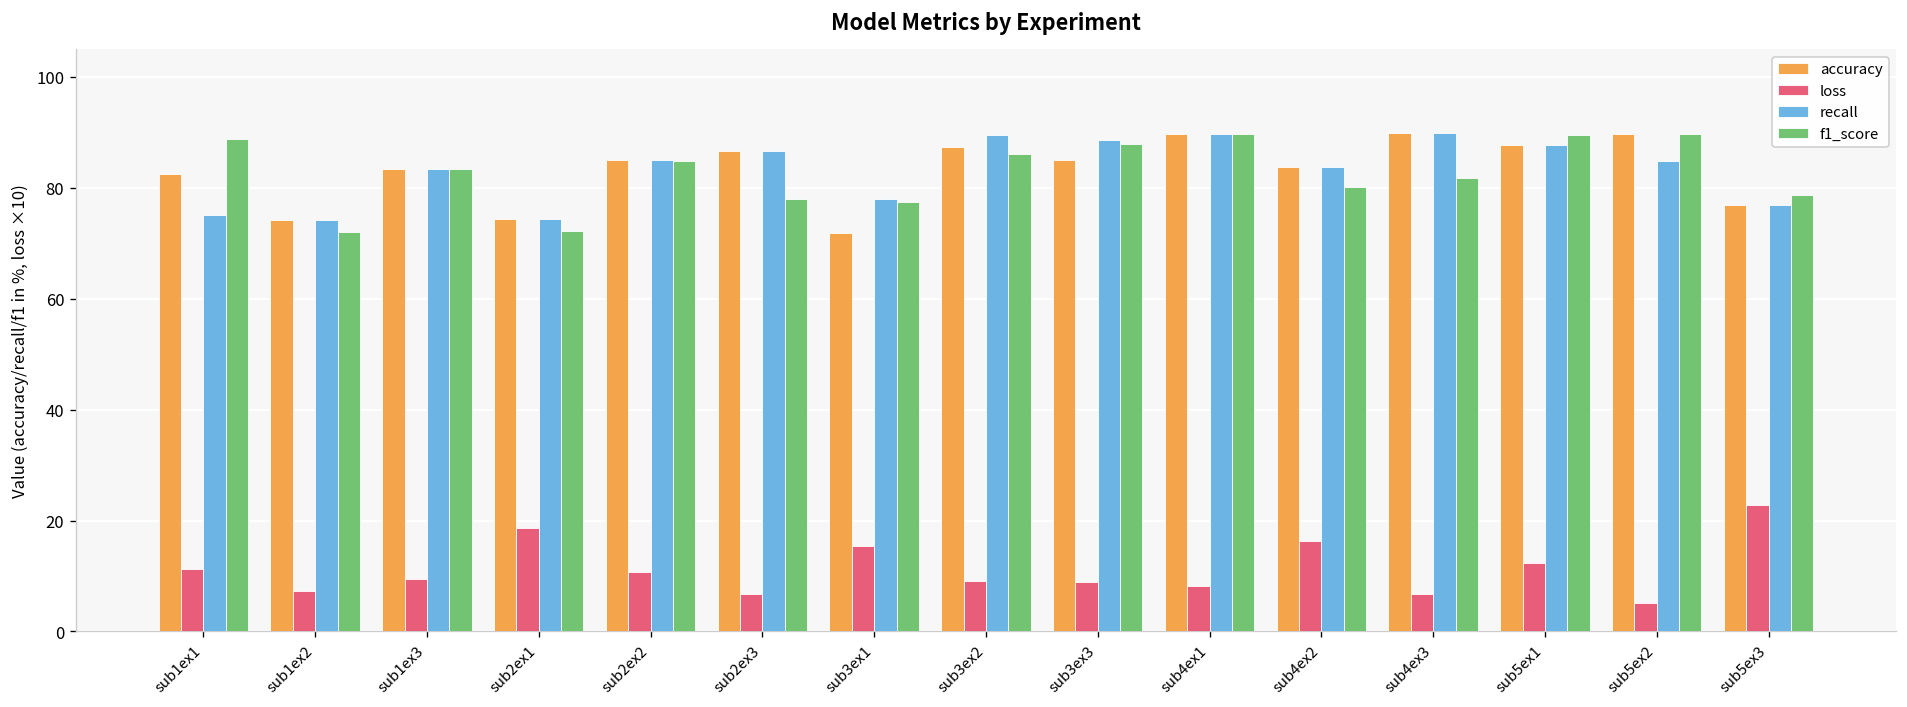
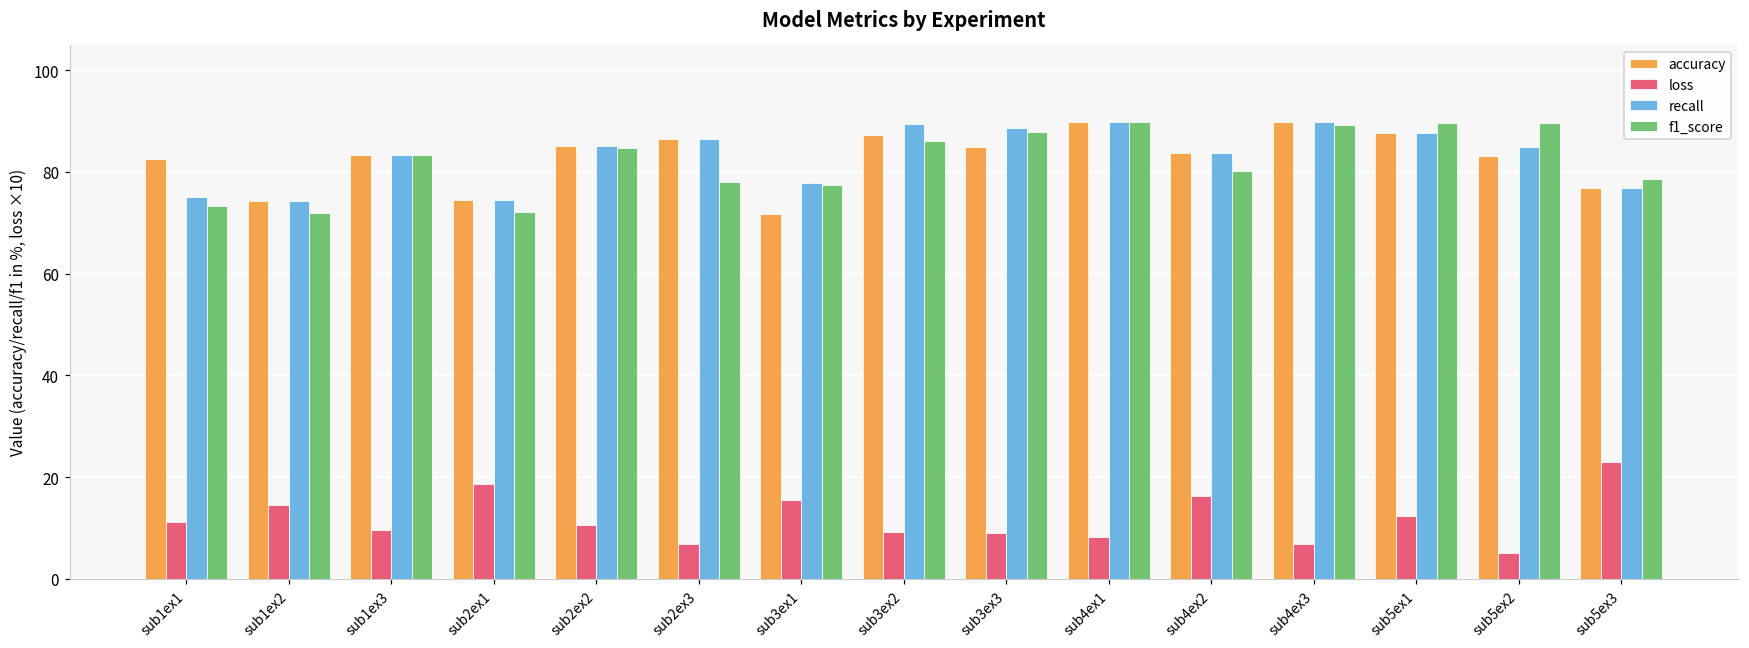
f1_score, sub1ex1: 89 -> 73
loss, sub1ex2: 7 -> 15
f1_score, sub4ex3: 82 -> 89
accuracy, sub5ex2: 90 -> 83
